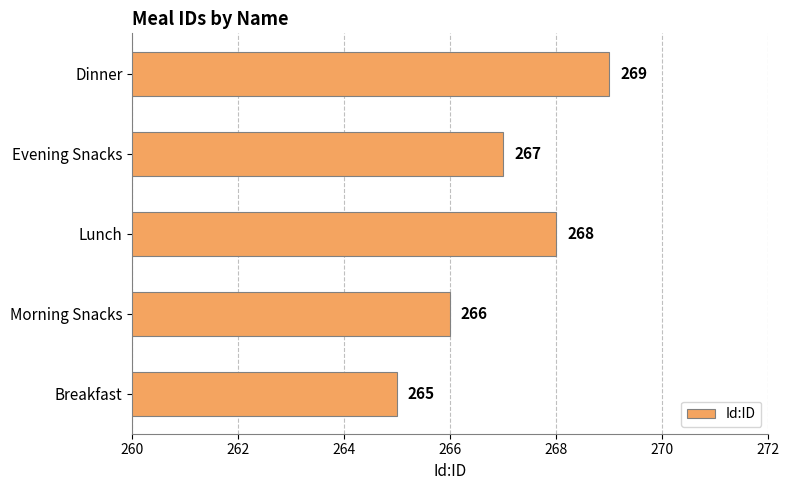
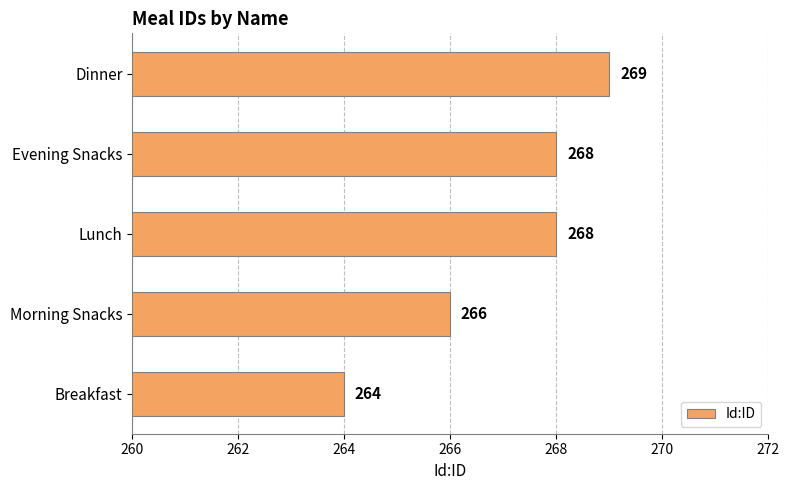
Evening Snacks: 267 -> 268
Breakfast: 265 -> 264
